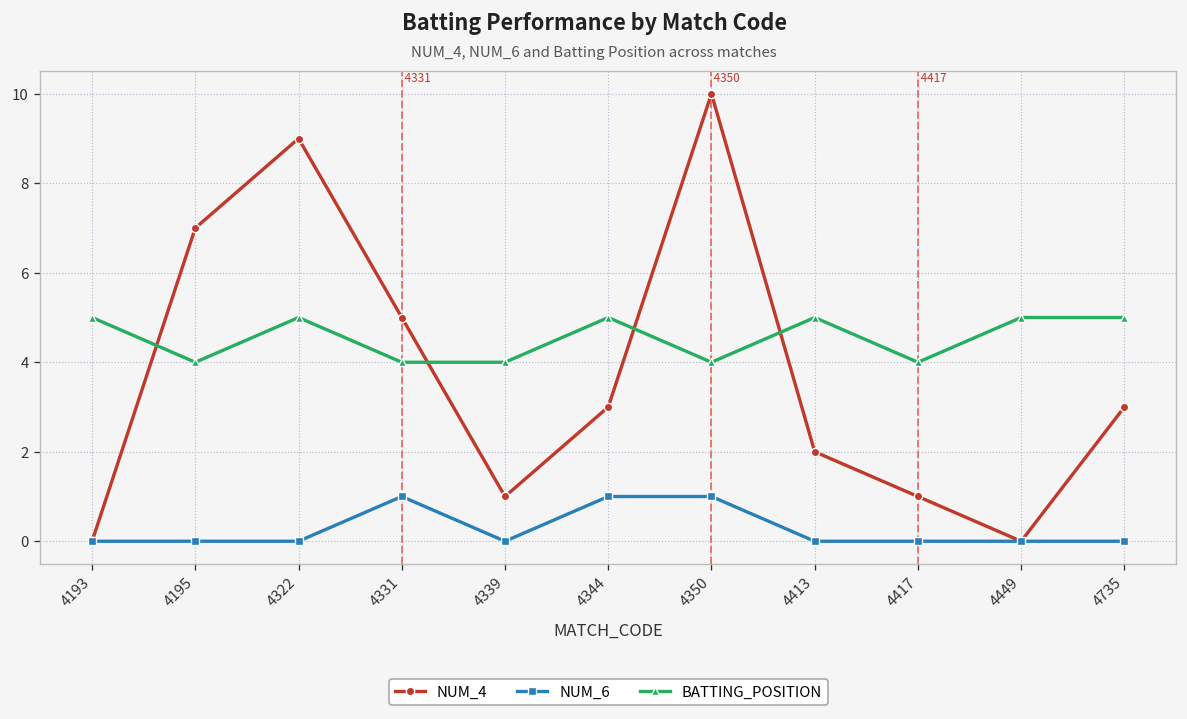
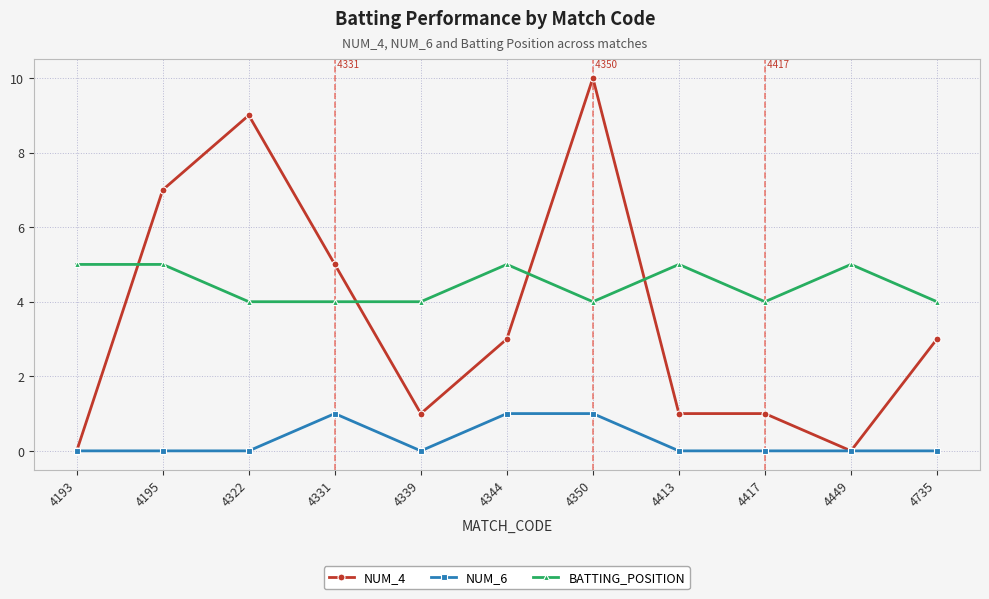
BATTING_POSITION, 4195: 4 -> 5
BATTING_POSITION, 4322: 5 -> 4
NUM_4, 4413: 2 -> 1
BATTING_POSITION, 4735: 5 -> 4
